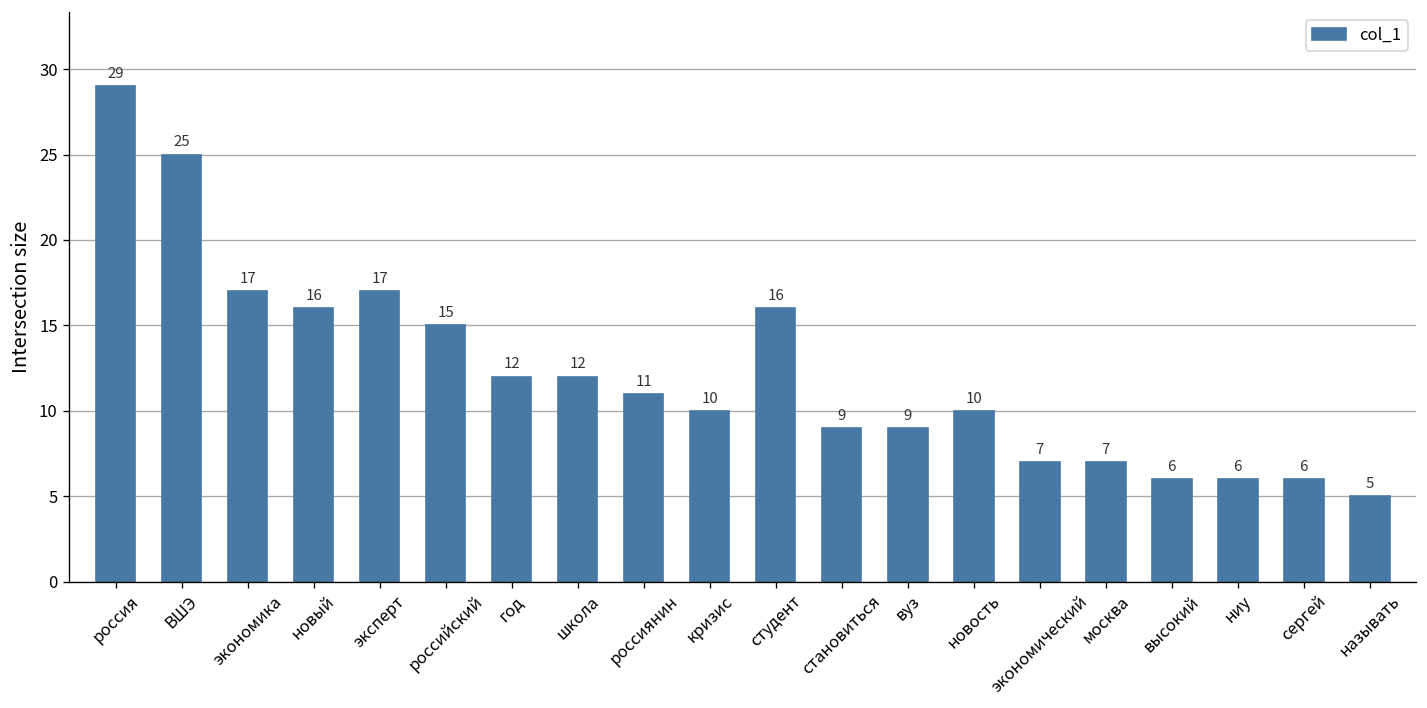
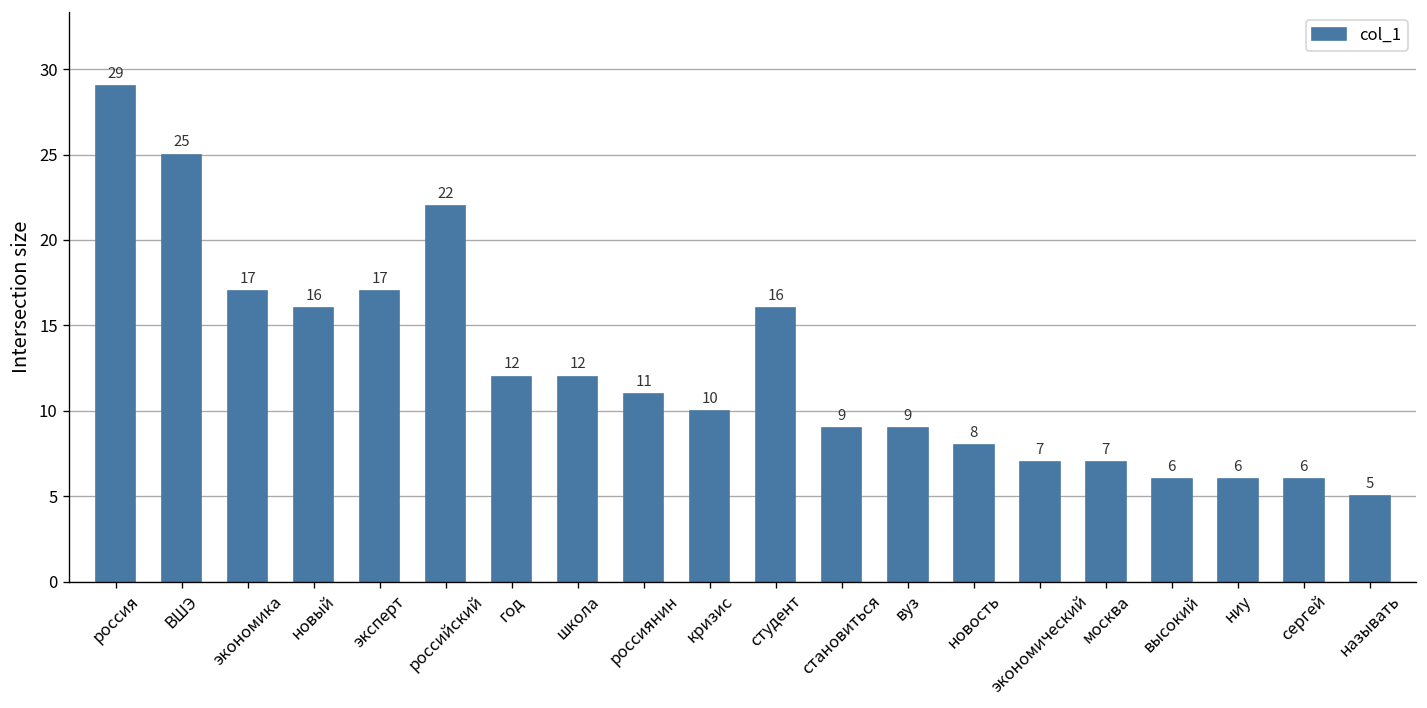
российский: 15 -> 22
новость: 10 -> 8
